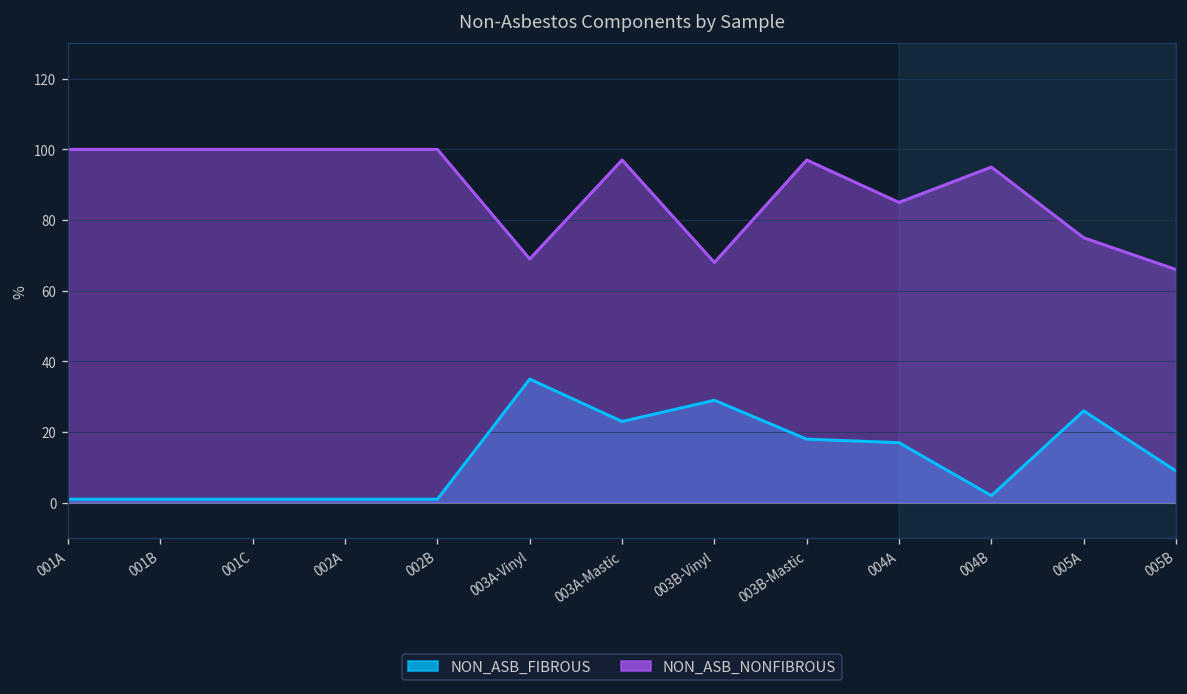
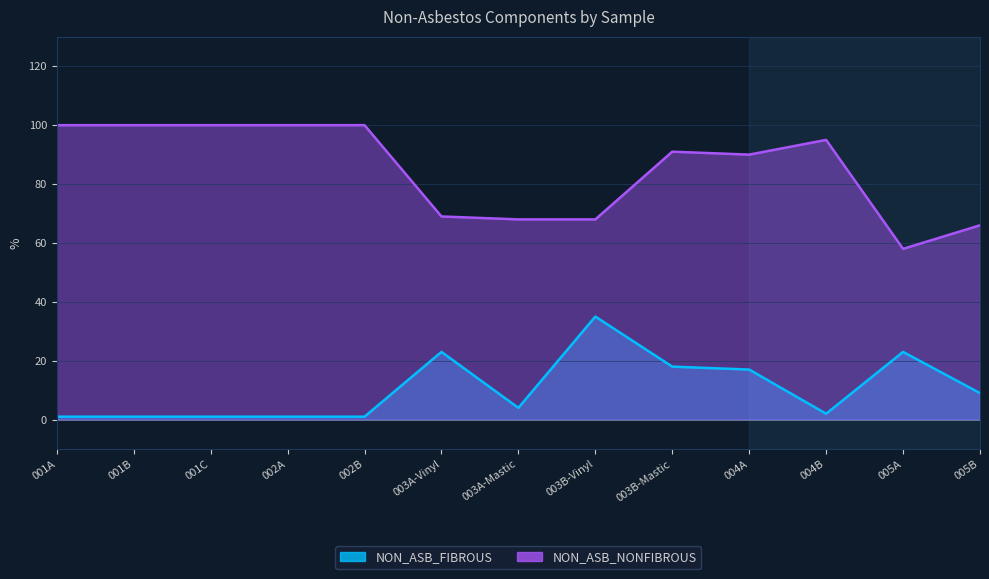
NON_ASB_FIBROUS, 003A-Vinyl: 35 -> 23
NON_ASB_FIBROUS, 003A-Mastic: 23 -> 4
NON_ASB_NONFIBROUS, 003A-Mastic: 97 -> 68
NON_ASB_FIBROUS, 003B-Vinyl: 29 -> 35
NON_ASB_NONFIBROUS, 003B-Mastic: 97 -> 91
NON_ASB_NONFIBROUS, 004A: 85 -> 90
NON_ASB_FIBROUS, 005A: 26 -> 23
NON_ASB_NONFIBROUS, 005A: 75 -> 58
